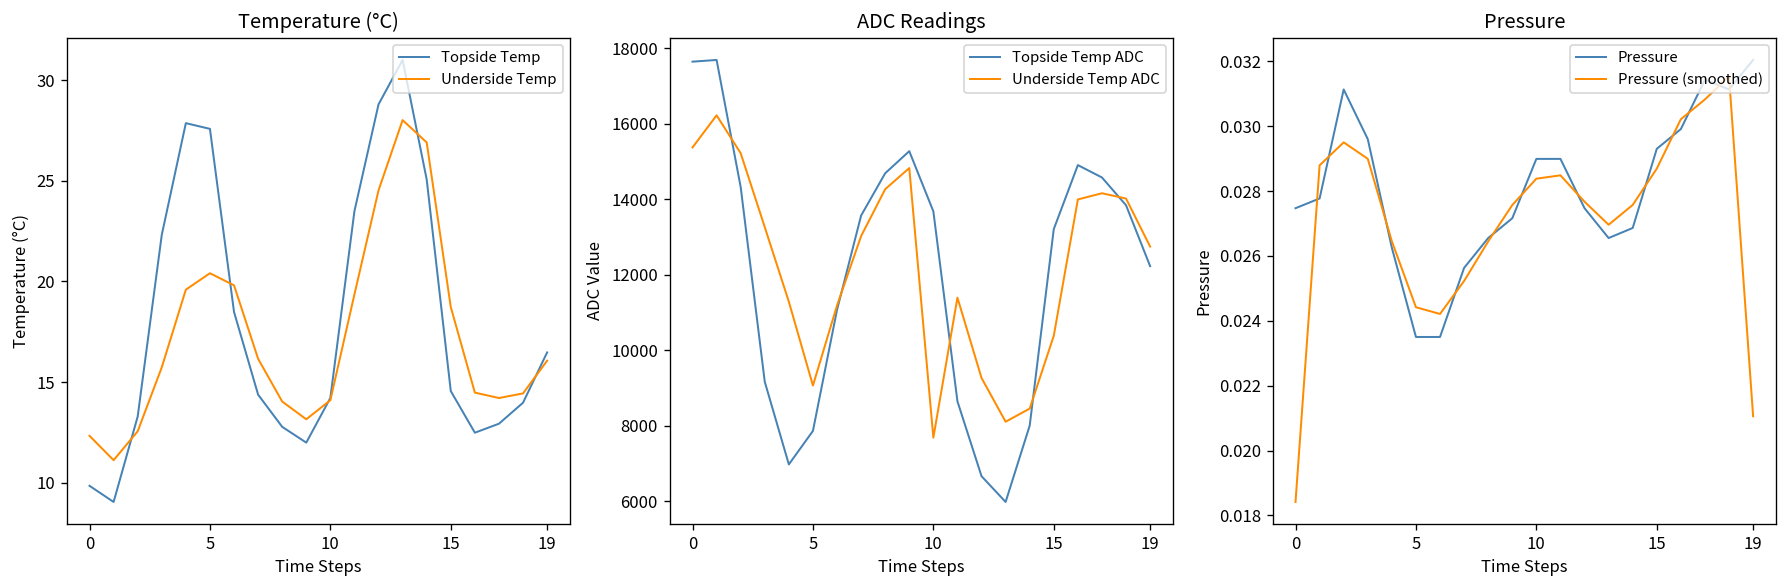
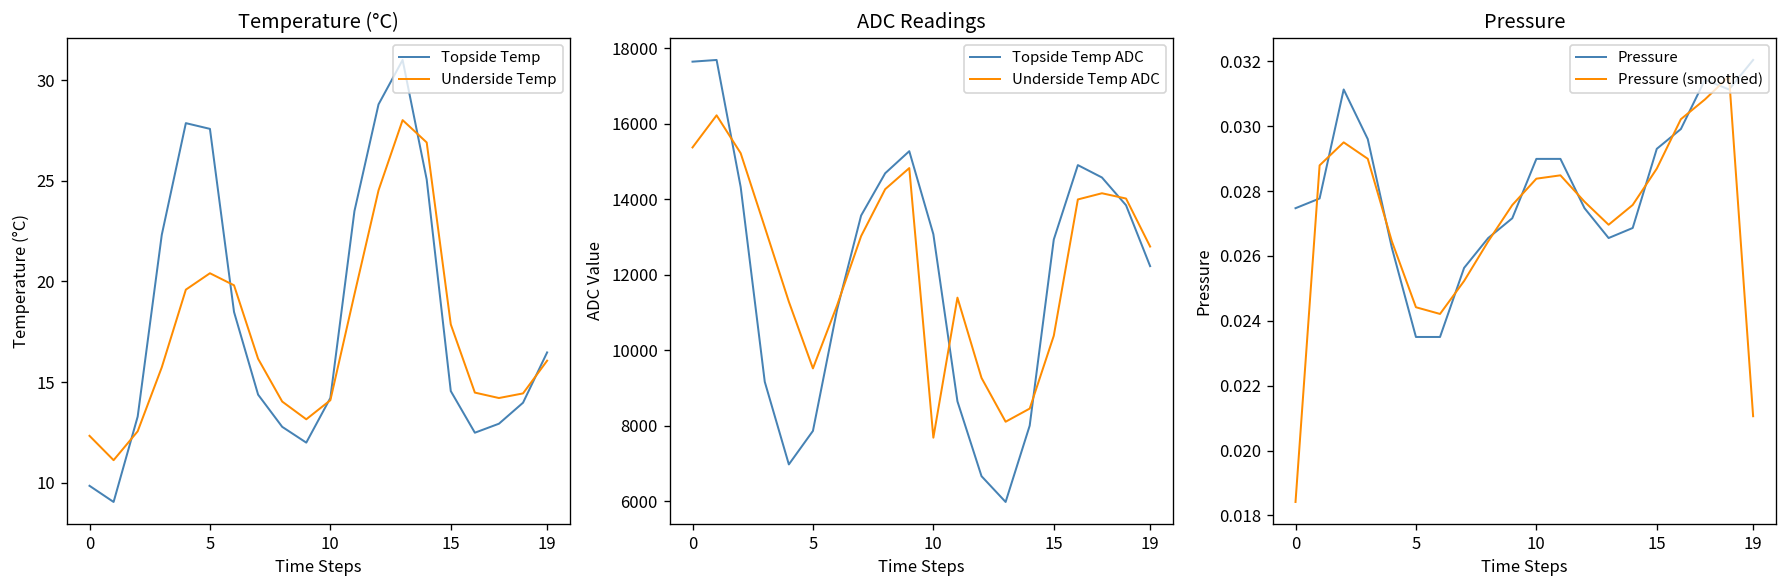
Temperature (°C), Underside Temp, 15: 18.7 -> 17.9
ADC Readings, Underside Temp ADC, 5: 9100 -> 9500
ADC Readings, Topside Temp ADC, 10: 13700 -> 13100
ADC Readings, Topside Temp ADC, 15: 13200 -> 12900
